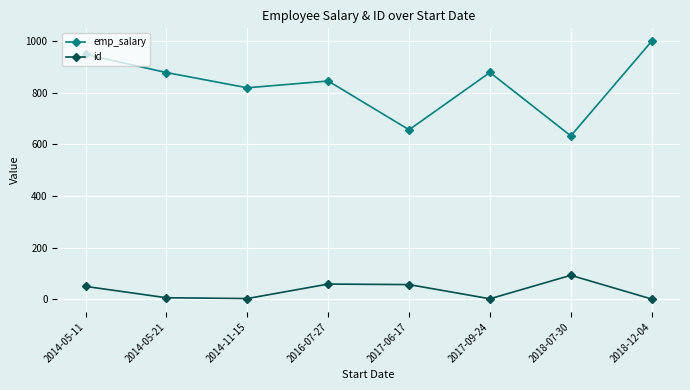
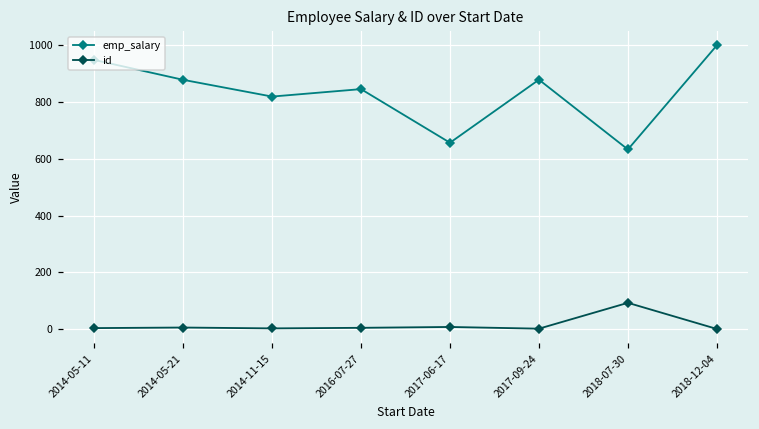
id, 2014-05-11: 50 -> 0
id, 2016-07-27: 60 -> 10
id, 2017-06-17: 60 -> 10
